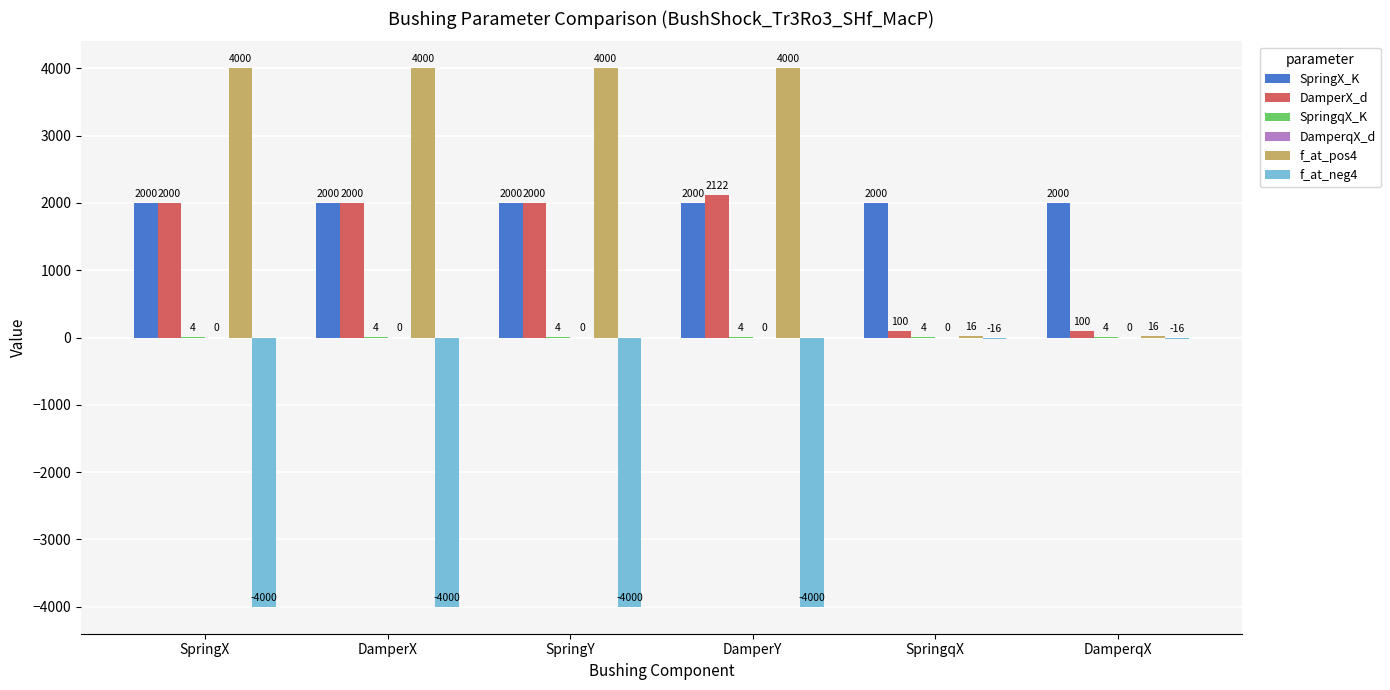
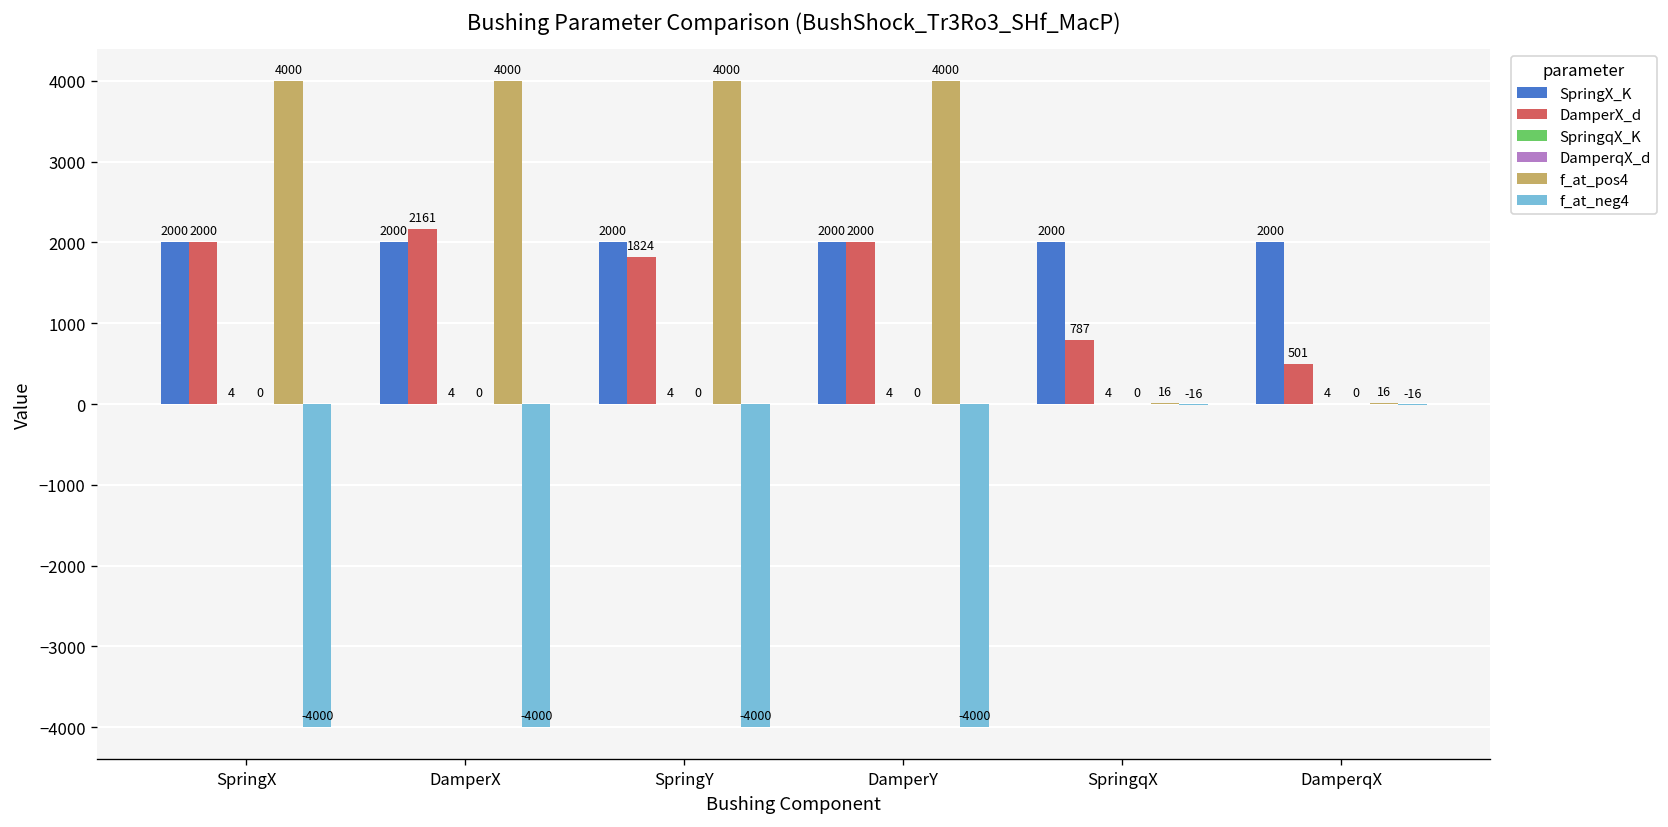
DamperX_d, DamperX: 2000 -> 2161
DamperX_d, SpringY: 2000 -> 1824
DamperX_d, DamperY: 2122 -> 2000
DamperX_d, SpringqX: 100 -> 787
DamperX_d, DamperqX: 100 -> 501
